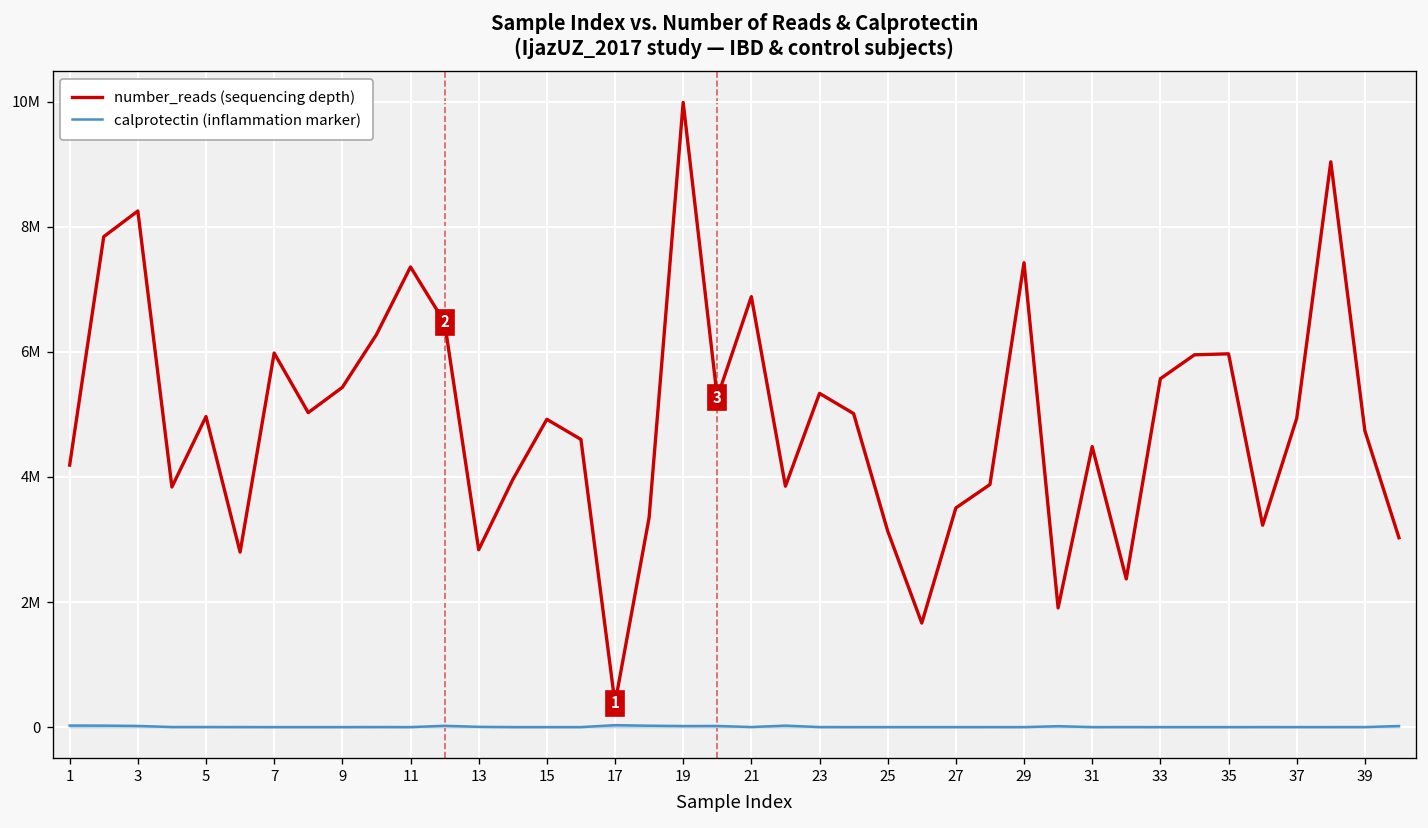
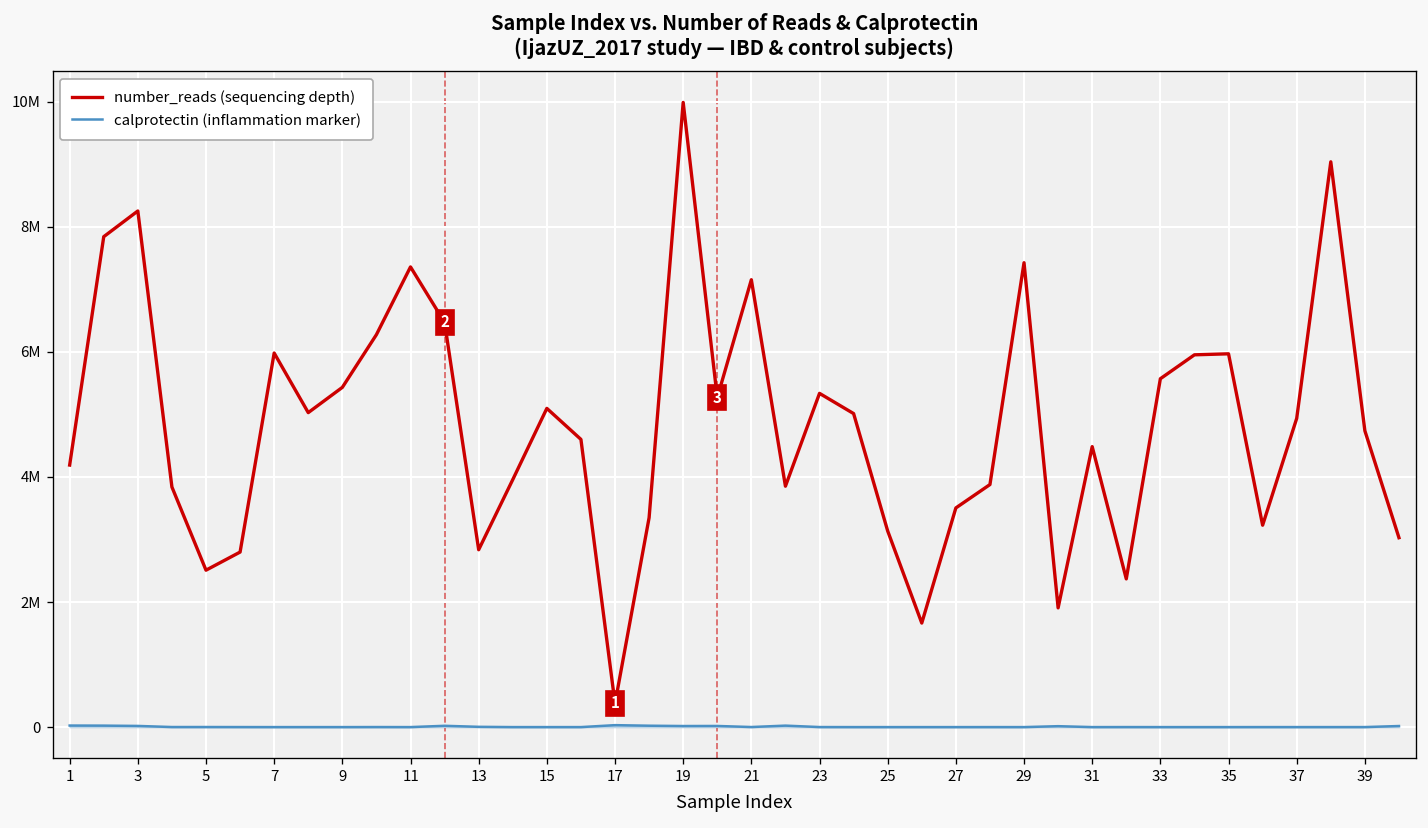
number_reads (sequencing depth), 5: 5000000 -> 2500000
number_reads (sequencing depth), 15: 4900000 -> 5100000
number_reads (sequencing depth), 21: 6900000 -> 7200000
